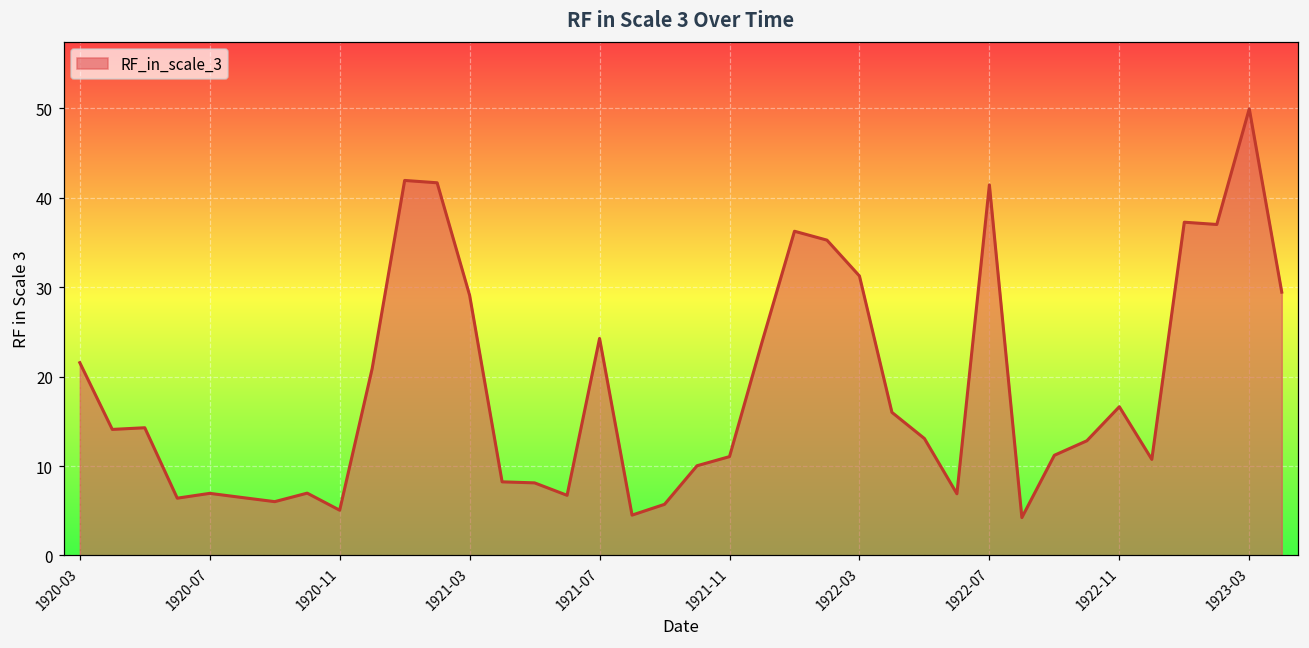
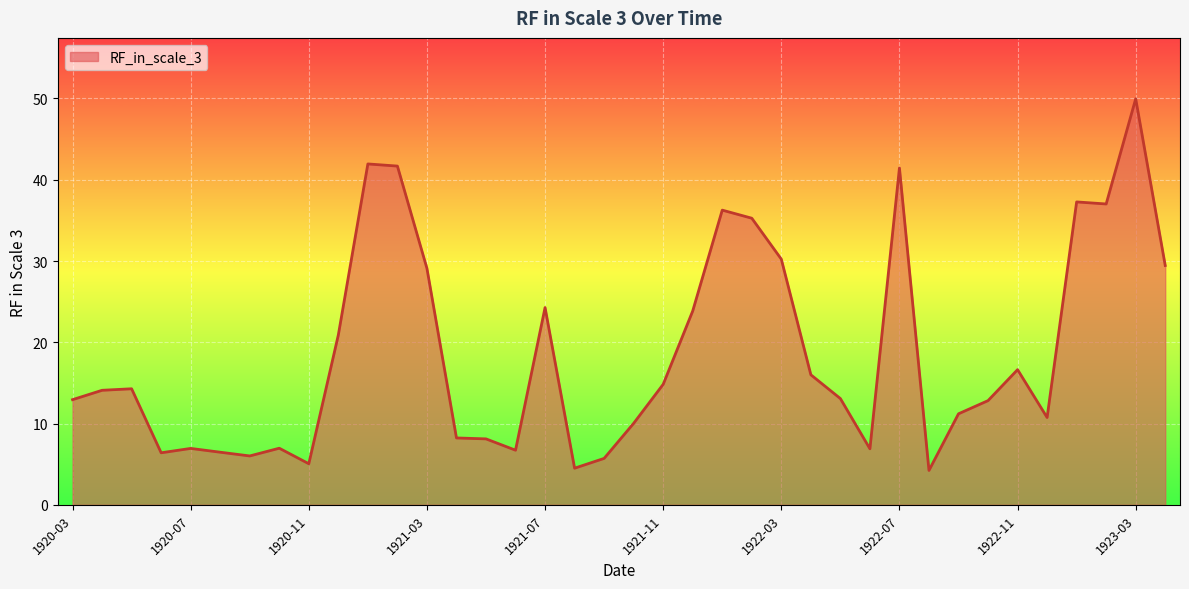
1920-03: 22 -> 13
1921-11: 11 -> 15
1922-03: 31 -> 30
